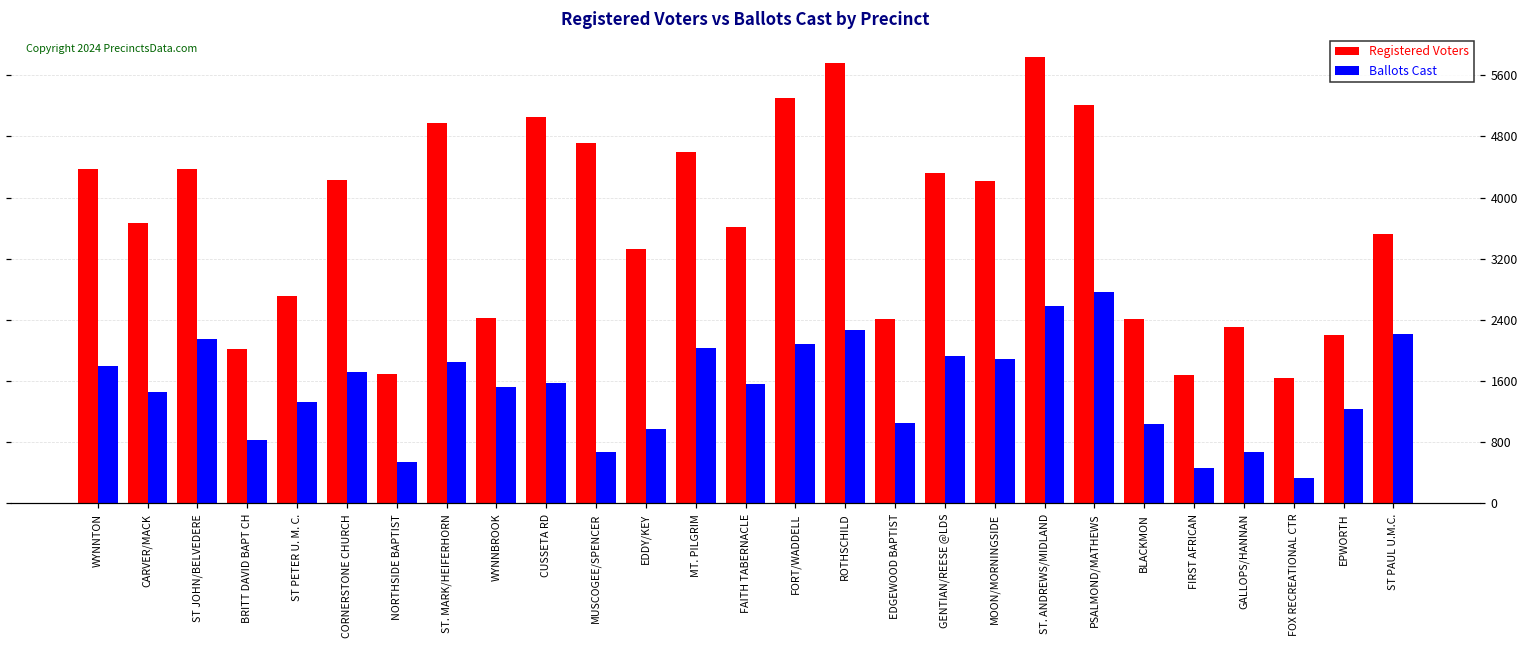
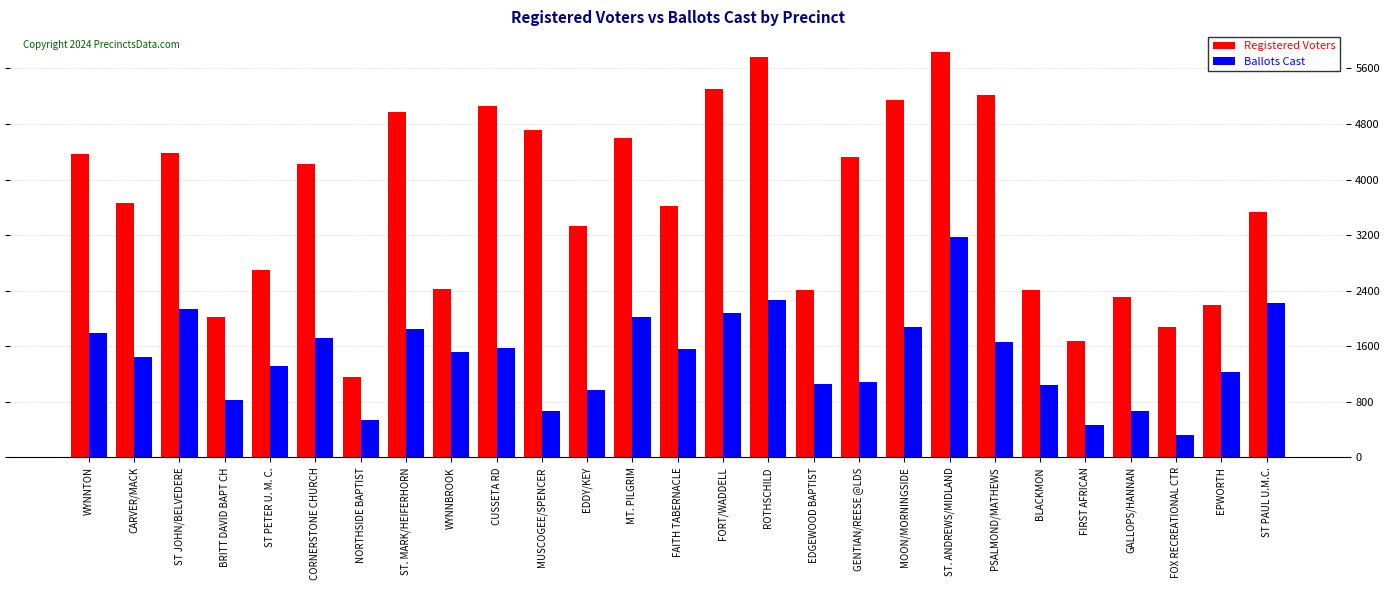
Registered Voters, NORTHSIDE BAPTIST: 1700 -> 1200
Ballots Cast, GENTIAN/REESE @LDS: 1900 -> 1100
Registered Voters, MOON/MORNINGSIDE: 4200 -> 5100
Ballots Cast, ST. ANDREWS/MIDLAND: 2600 -> 3200
Ballots Cast, PSALMOND/MATHEWS: 2800 -> 1700
Registered Voters, FOX RECREATIONAL CTR: 1600 -> 1900
